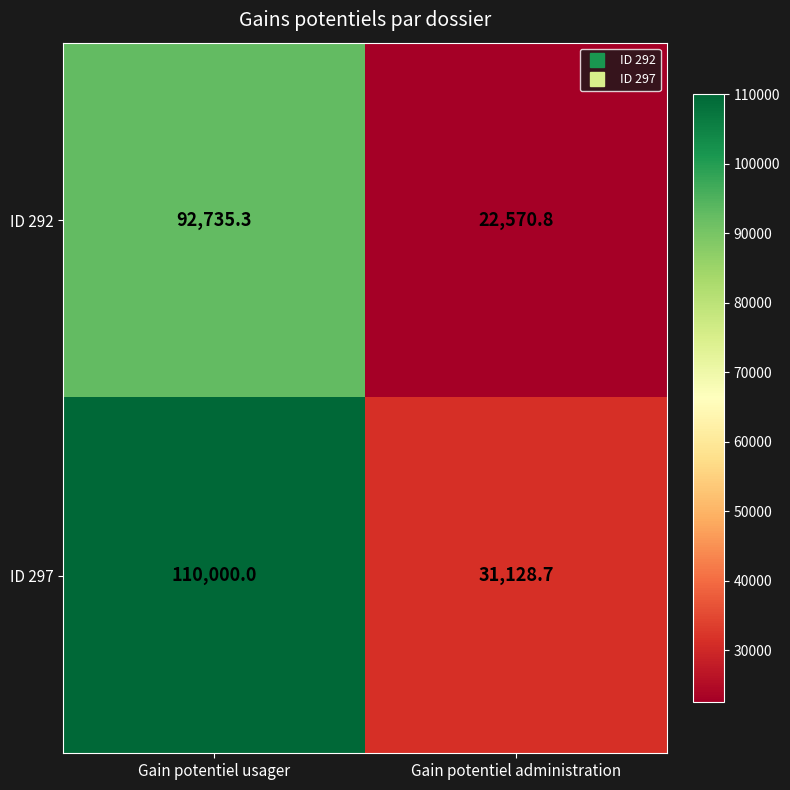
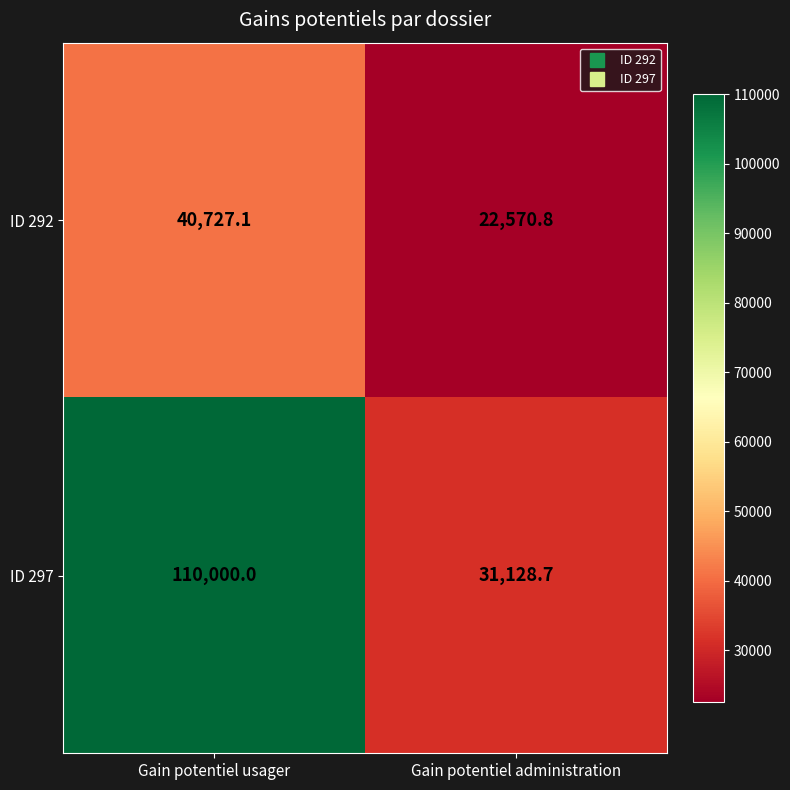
ID 292, Gain potentiel usager: 92,735.3 -> 40,727.1
